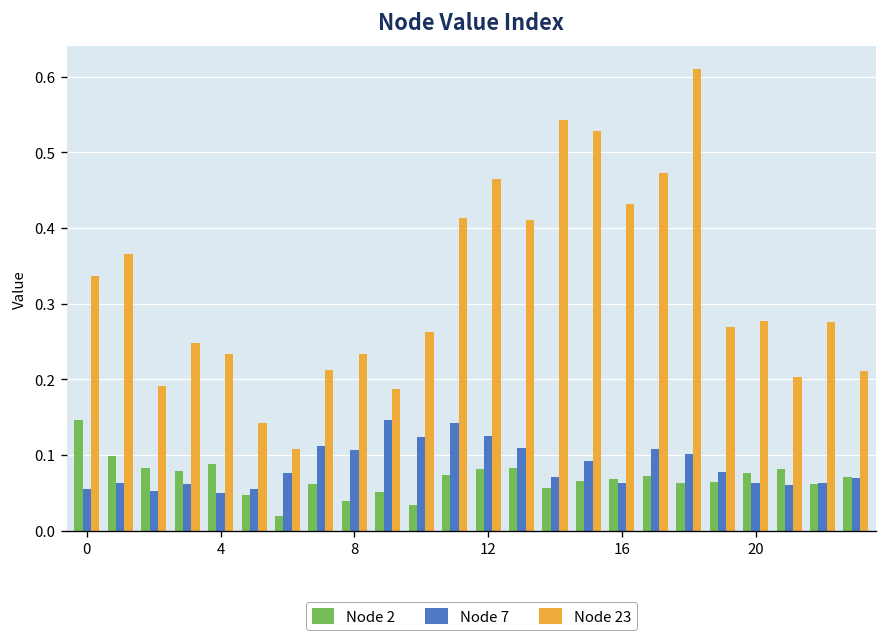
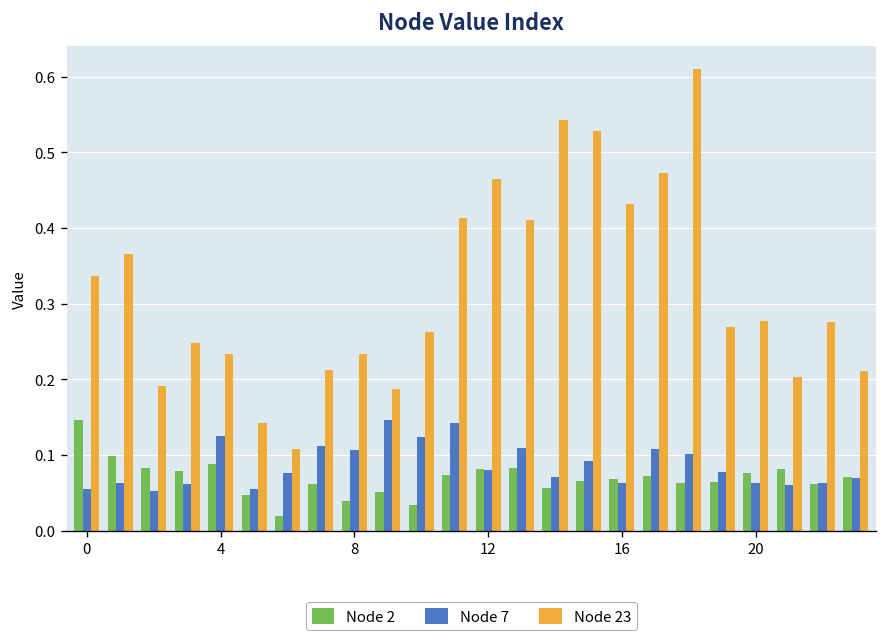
Node 7, 4: 0.05 -> 0.13
Node 7, 12: 0.13 -> 0.08
